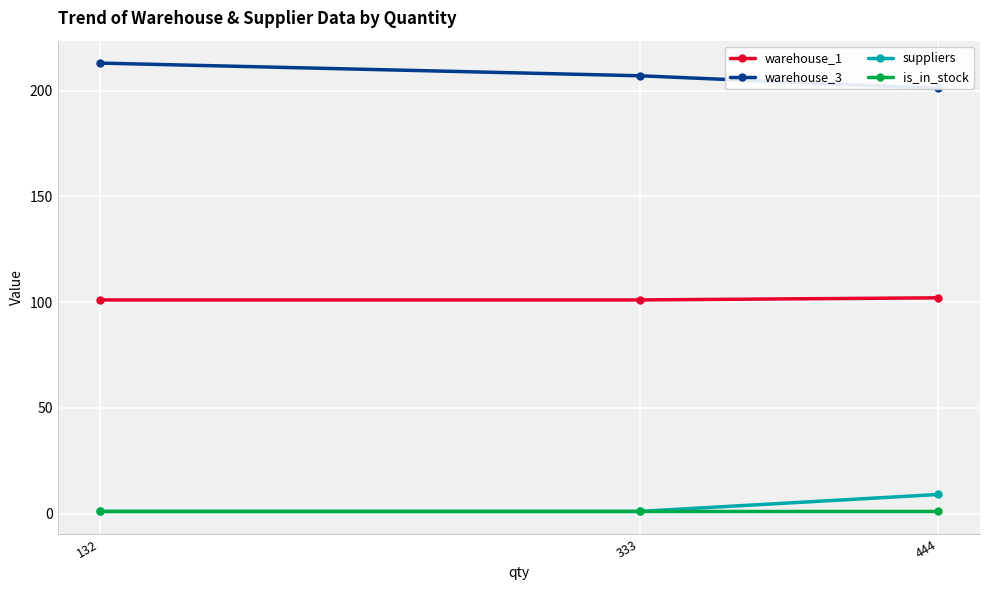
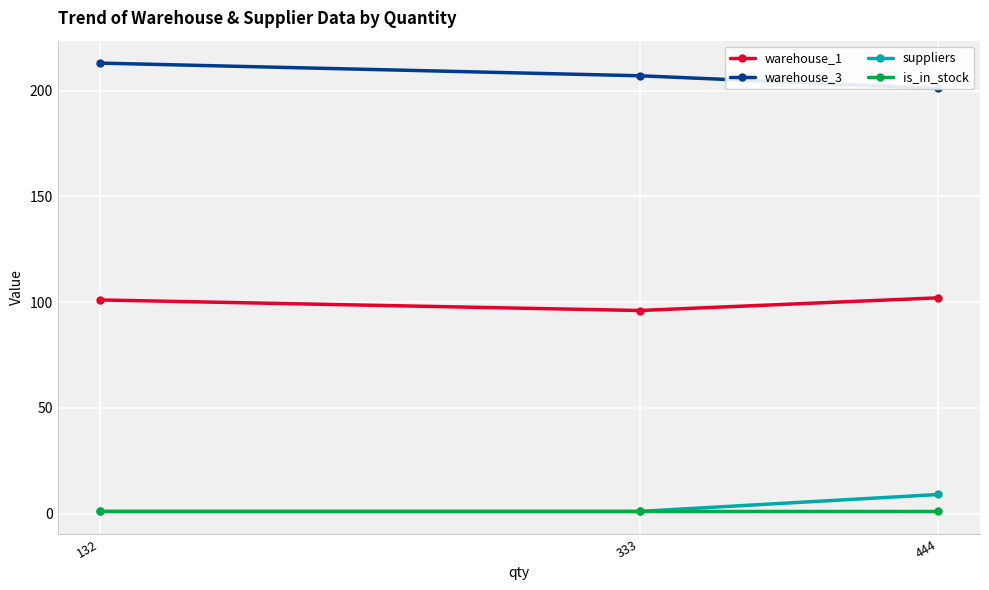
warehouse_1, 333: 101 -> 96
